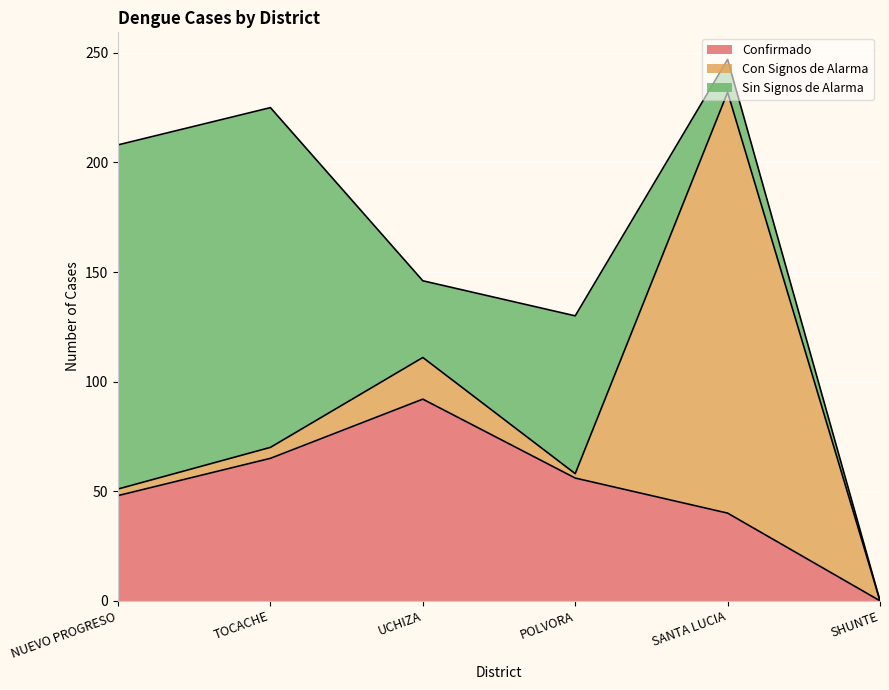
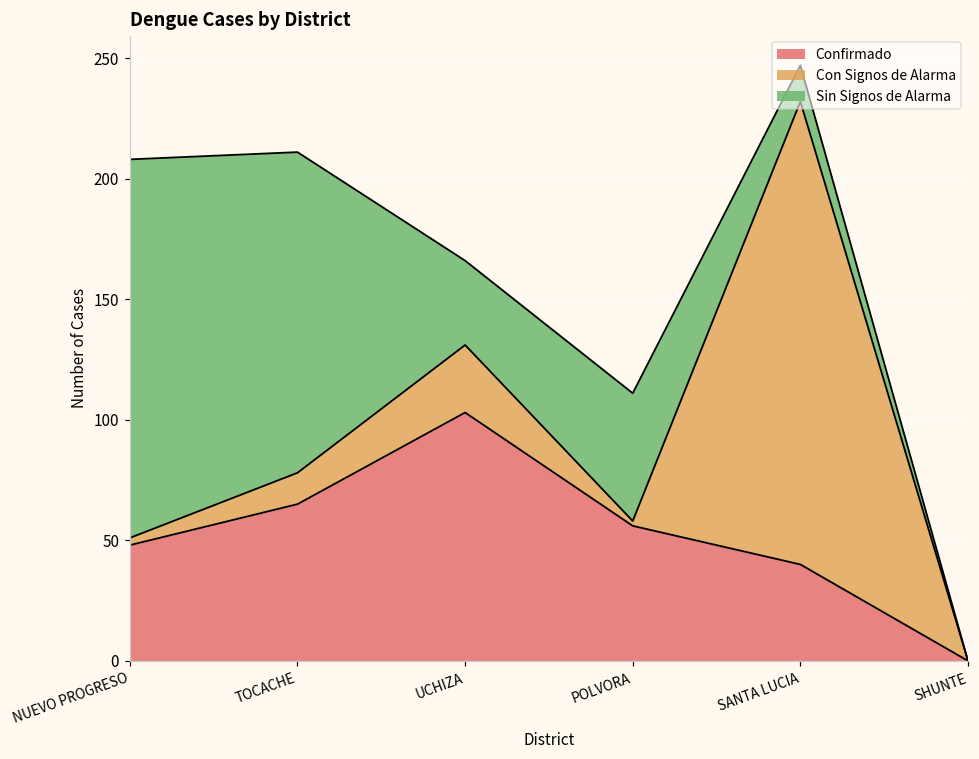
Con Signos de Alarma, TOCACHE: 5 -> 13
Sin Signos de Alarma, TOCACHE: 155 -> 133
Confirmado, UCHIZA: 92 -> 103
Con Signos de Alarma, UCHIZA: 19 -> 28
Sin Signos de Alarma, POLVORA: 72 -> 53
